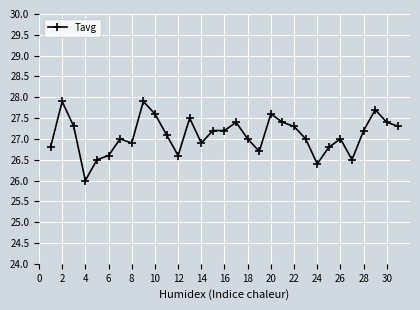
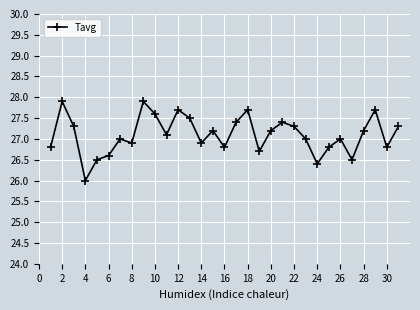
12: 26.6 -> 27.7
16: 27.2 -> 26.8
18: 27.0 -> 27.7
20: 27.6 -> 27.2
30: 27.4 -> 26.8
